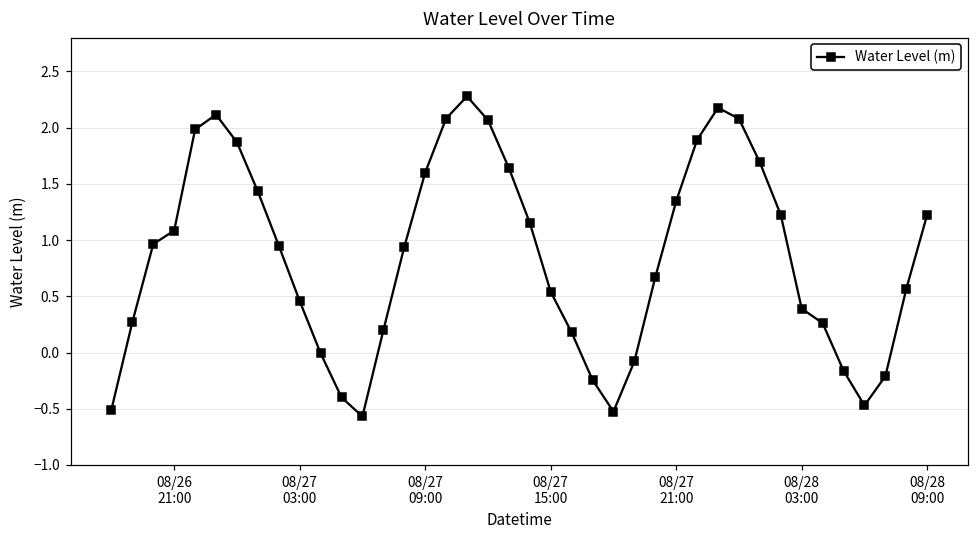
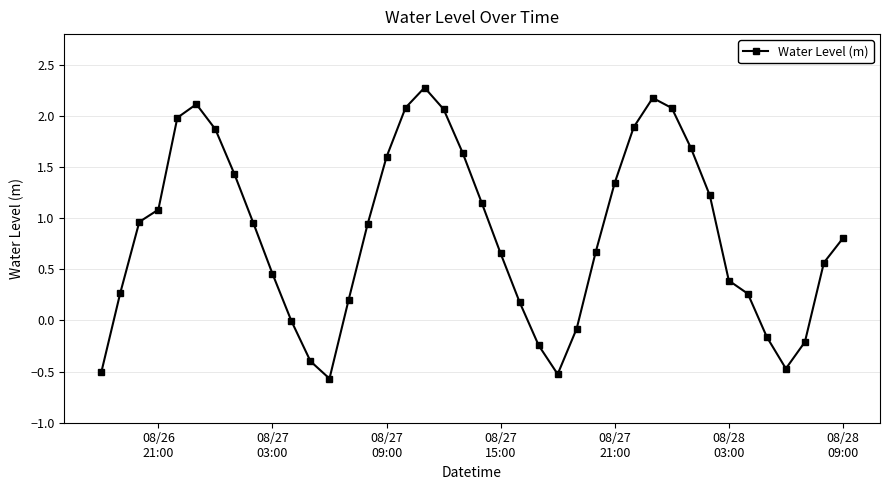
08/27 15:00: 0.54 -> 0.66
08/28 09:00: 1.23 -> 0.80
